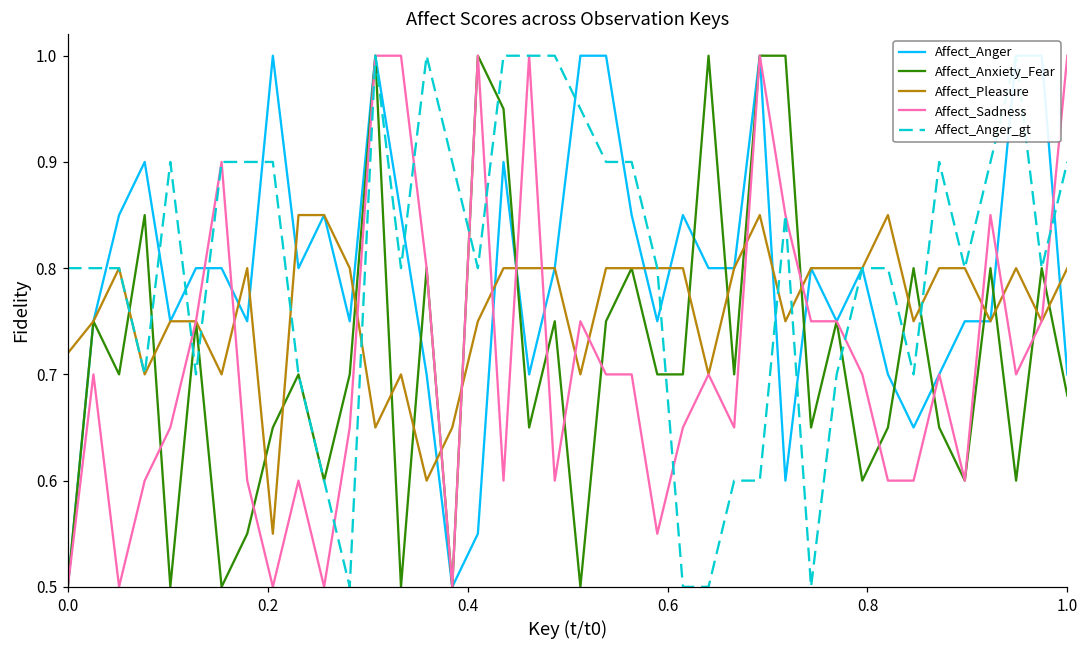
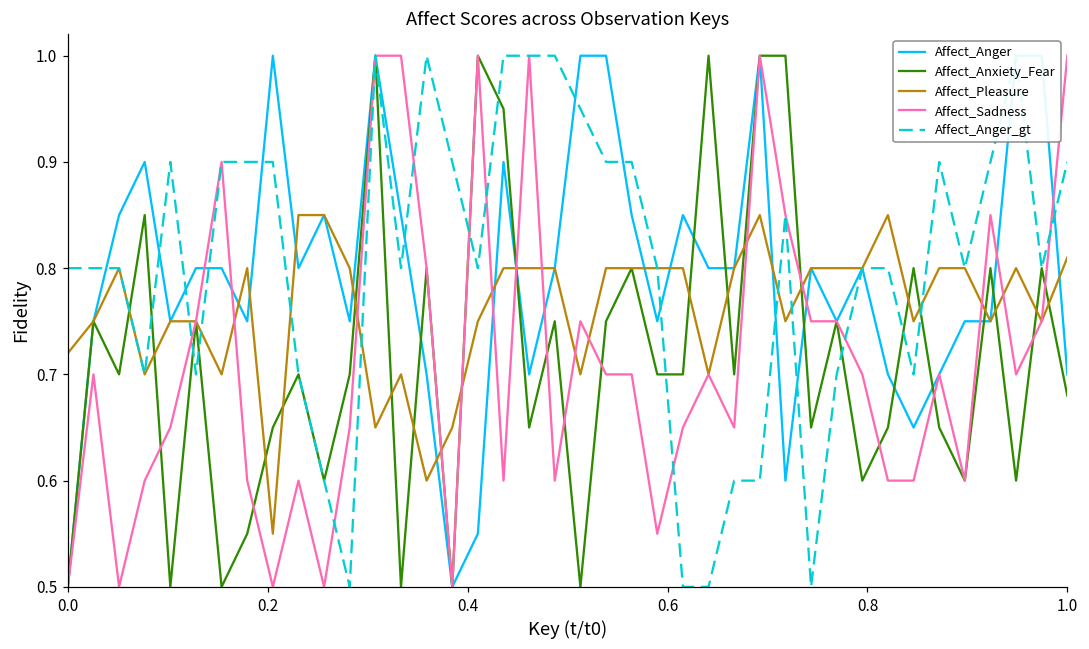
Affect_Pleasure, 1.0: 0.80 -> 0.81
